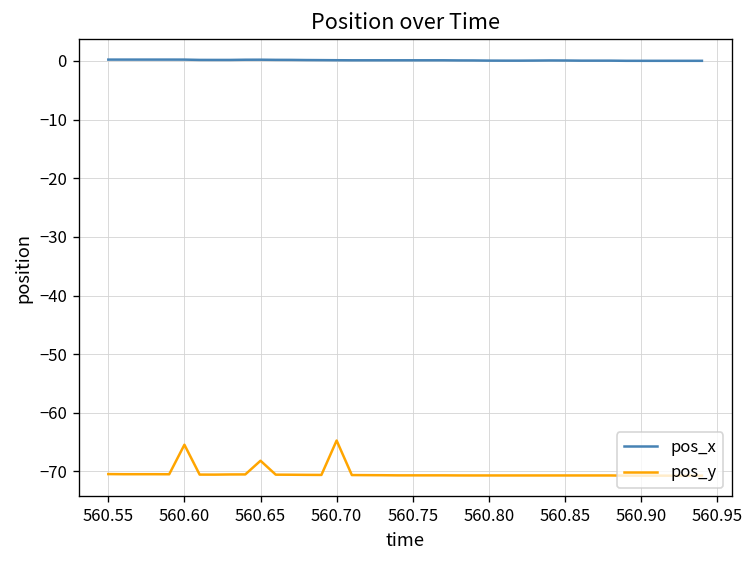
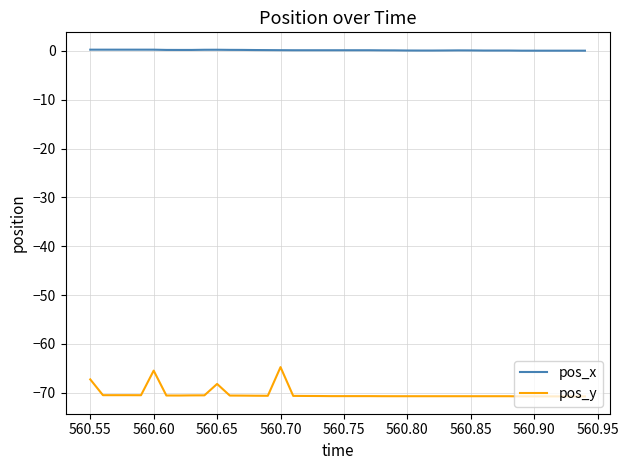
pos_y, 560.55: -70 -> -67
